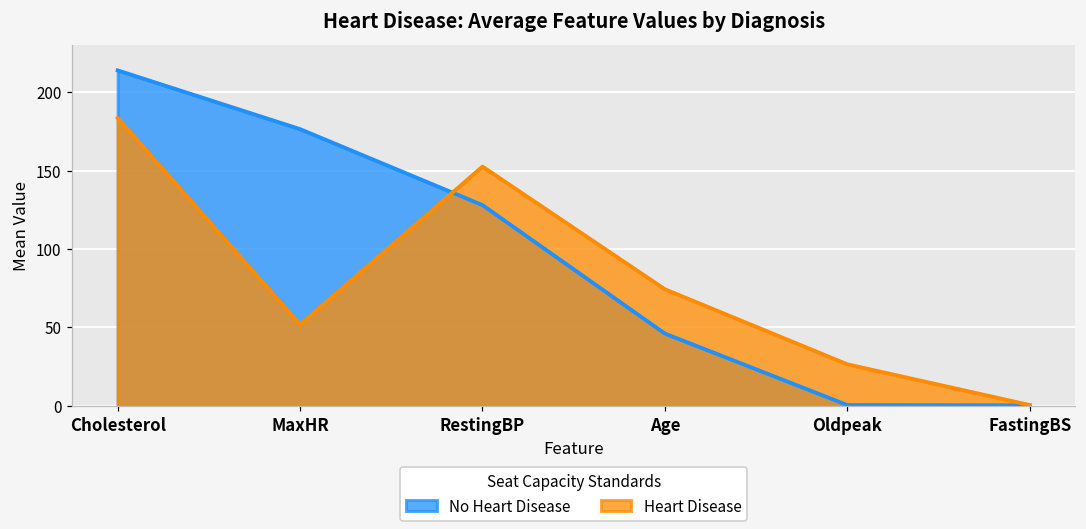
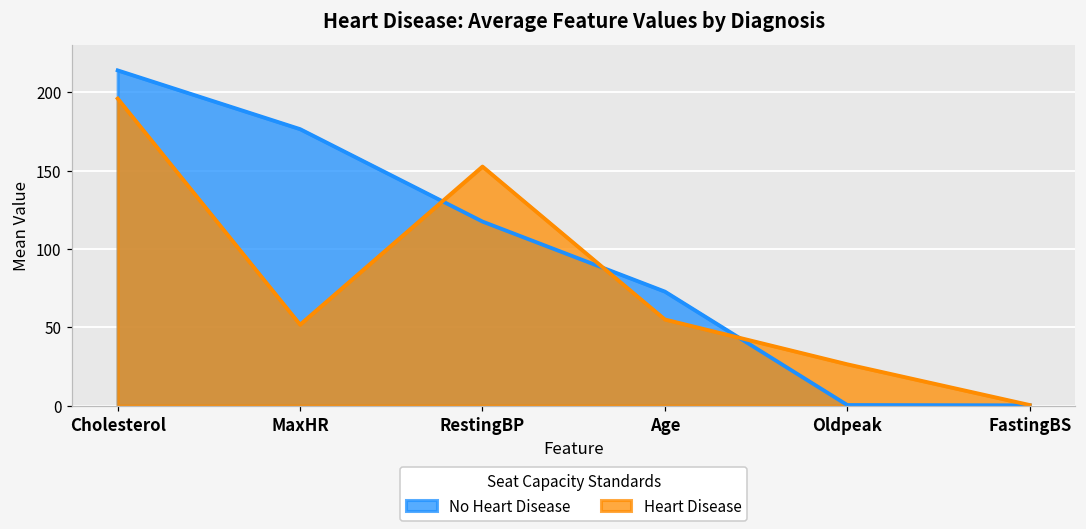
Heart Disease, Cholesterol: 184 -> 196
No Heart Disease, RestingBP: 128 -> 118
No Heart Disease, Age: 46 -> 73
Heart Disease, Age: 74 -> 55
